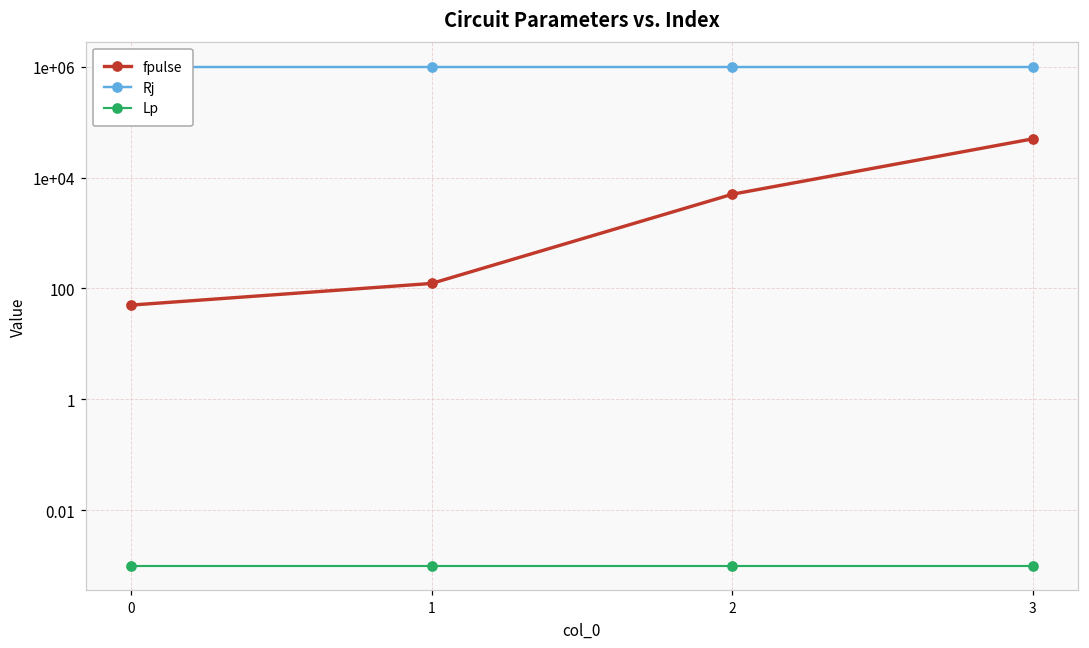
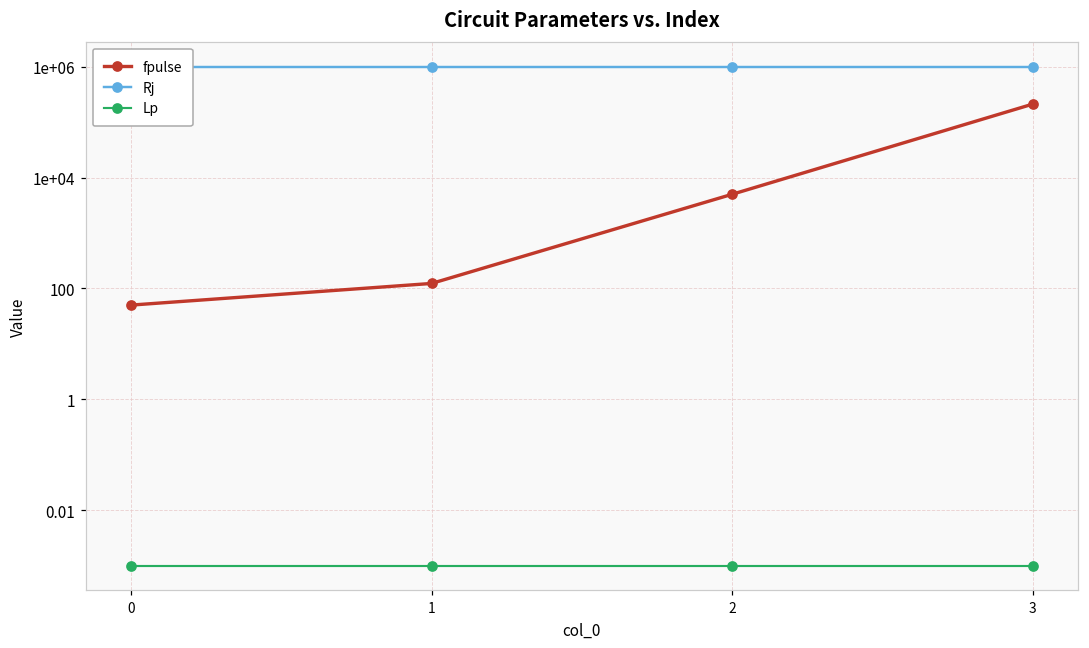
fpulse, 3: 50000 -> 210000
